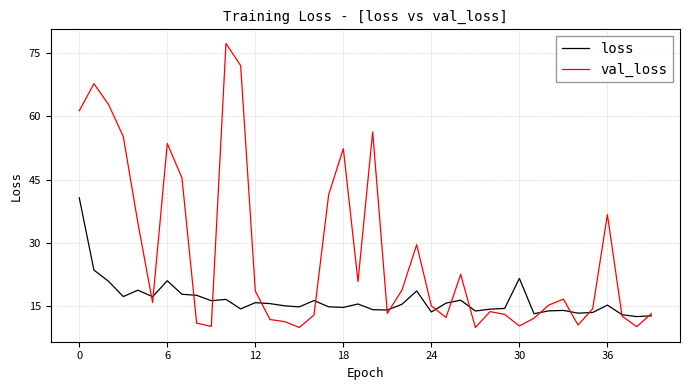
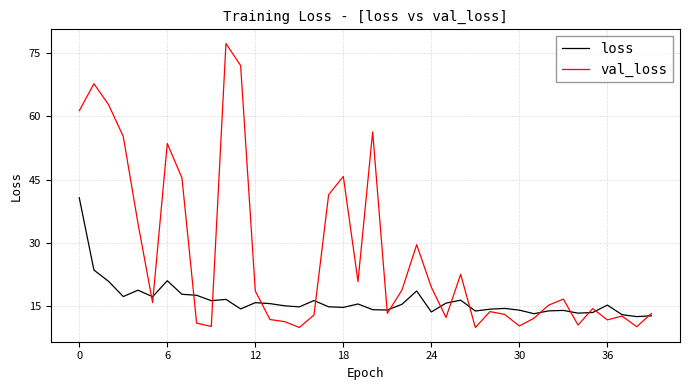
val_loss, 18: 52 -> 46
val_loss, 24: 15 -> 20
loss, 30: 22 -> 14
val_loss, 36: 37 -> 12
